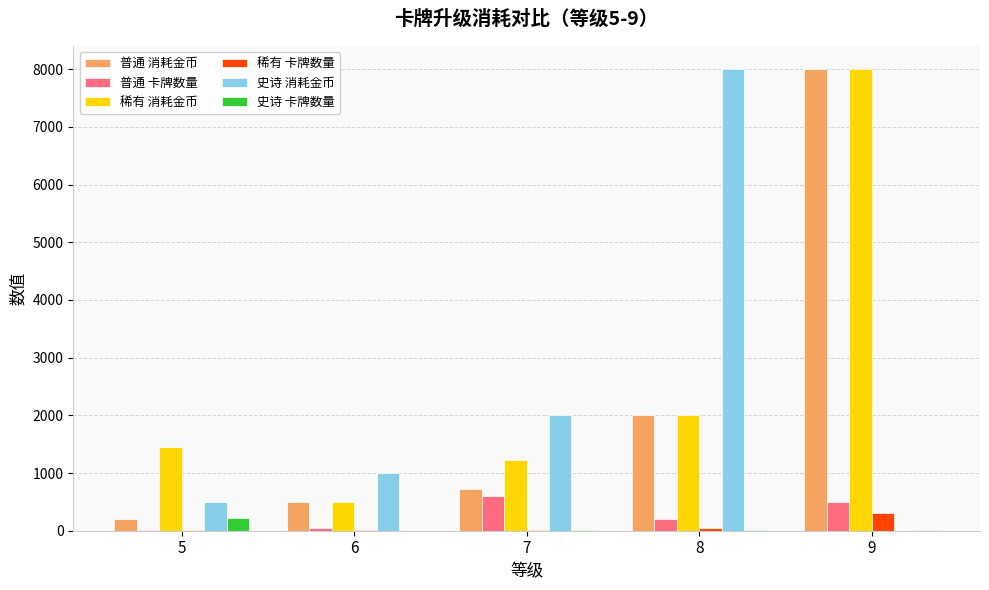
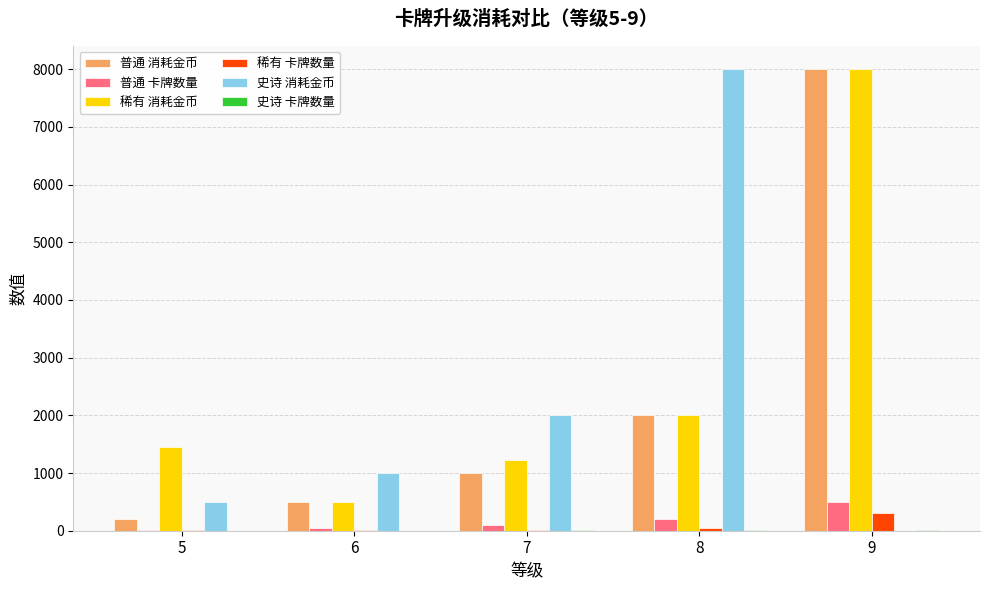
史诗 卡牌数量, 5: 200 -> 0
普通 消耗金币, 7: 700 -> 1000
普通 卡牌数量, 7: 600 -> 100
